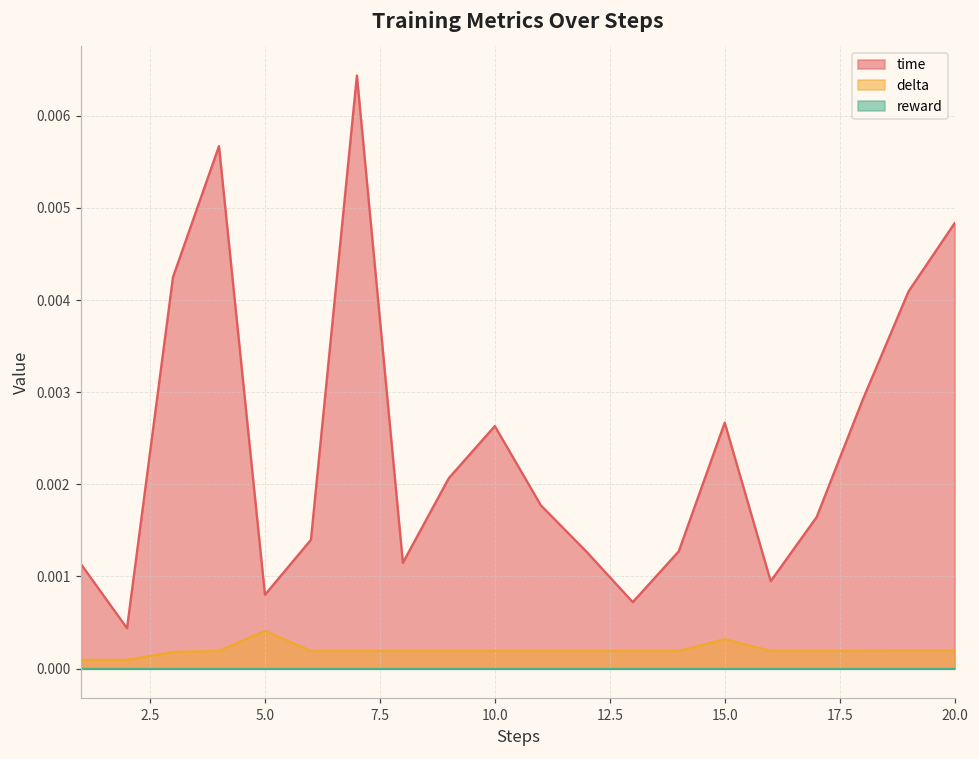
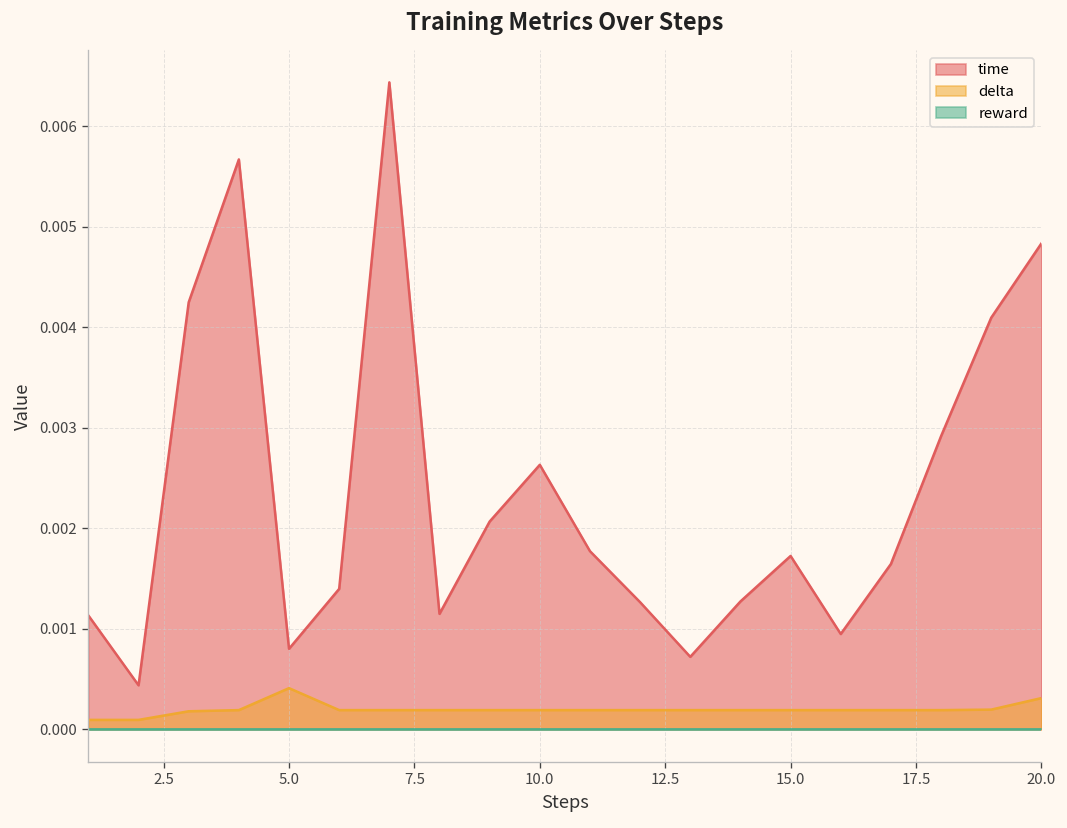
time, 15.0: 0.0027 -> 0.0017
delta, 15.0: 0.0003 -> 0.0002
delta, 20.0: 0.0002 -> 0.0003
